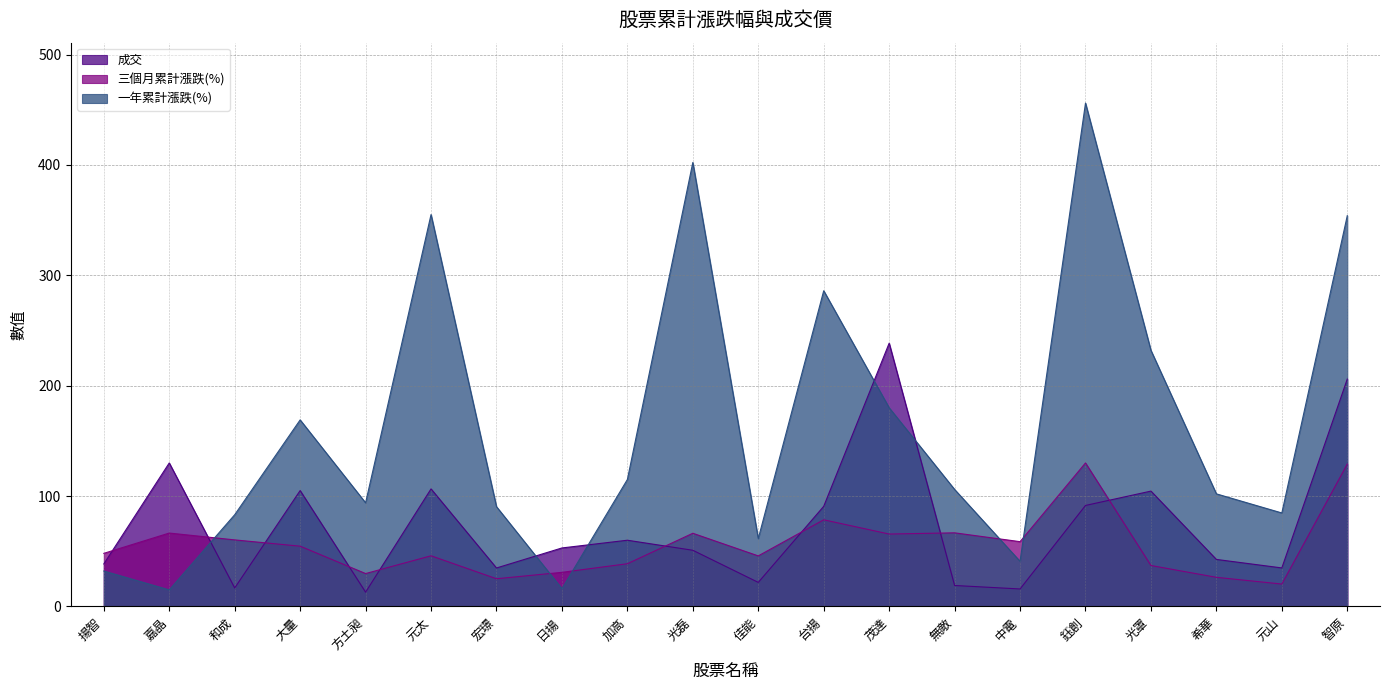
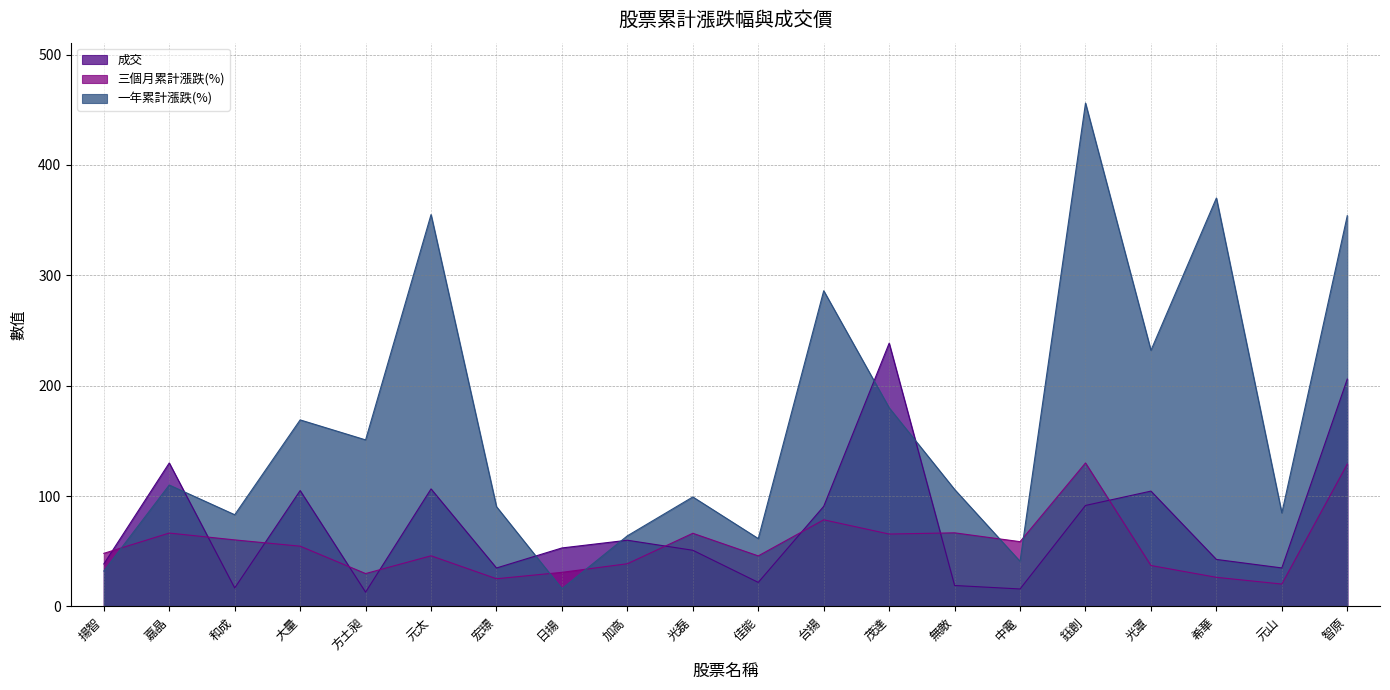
一年累計漲跌(%), 嘉晶: 15 -> 110
一年累計漲跌(%), 方土昶: 94 -> 151
一年累計漲跌(%), 加高: 115 -> 64
一年累計漲跌(%), 光磊: 402 -> 99
一年累計漲跌(%), 希華: 102 -> 370
